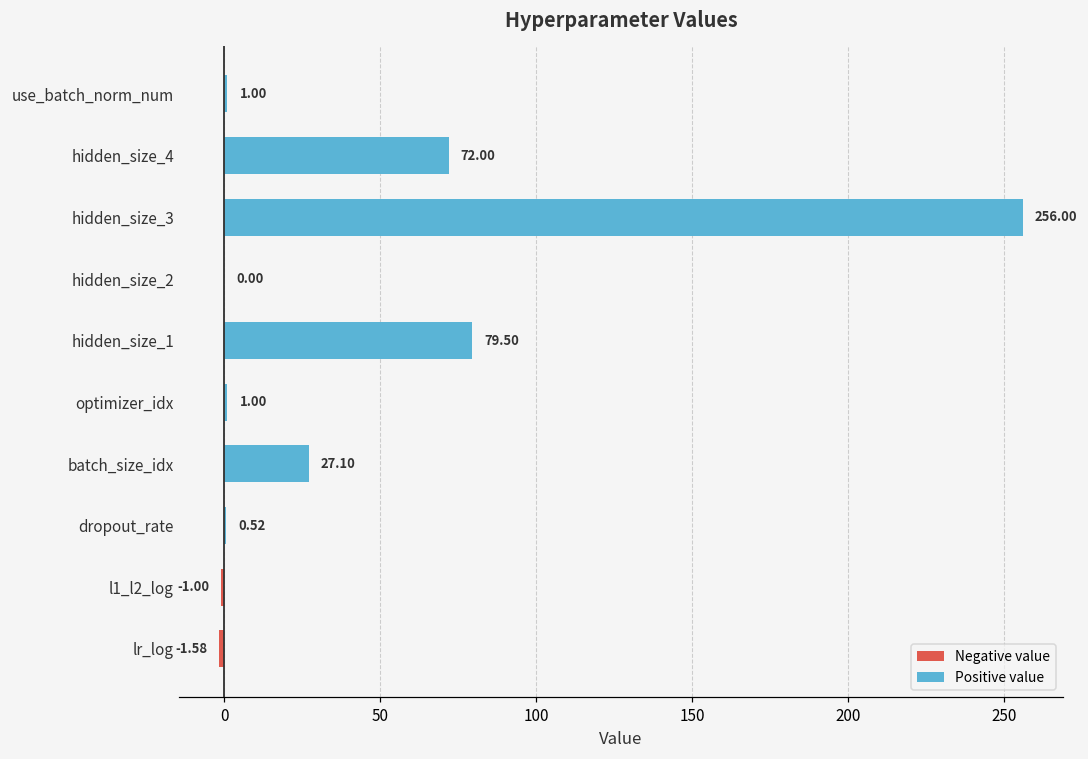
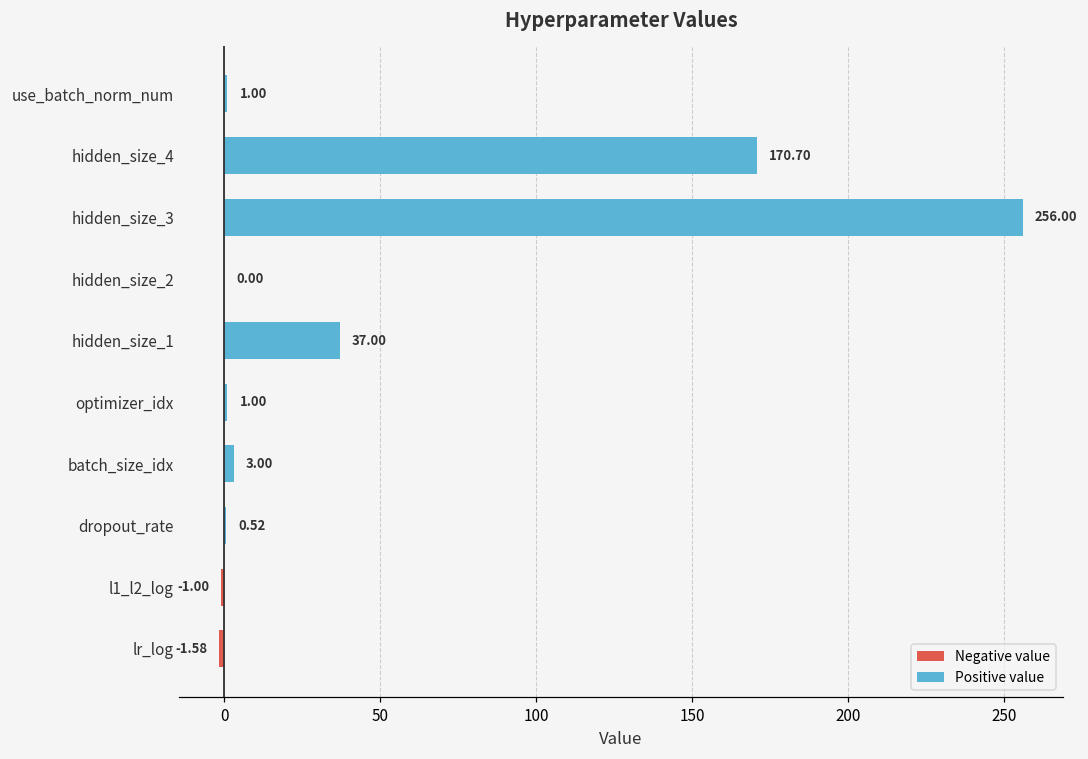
Positive value, hidden_size_4: 72.00 -> 170.70
Positive value, hidden_size_1: 79.50 -> 37.00
Positive value, batch_size_idx: 27.10 -> 3.00
